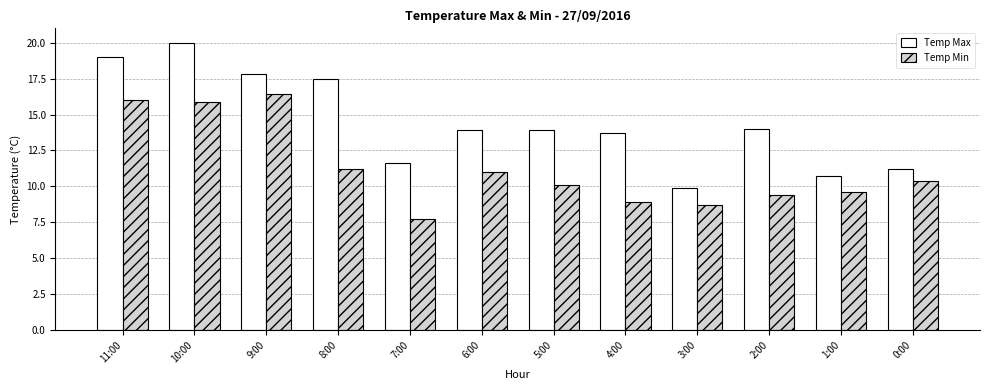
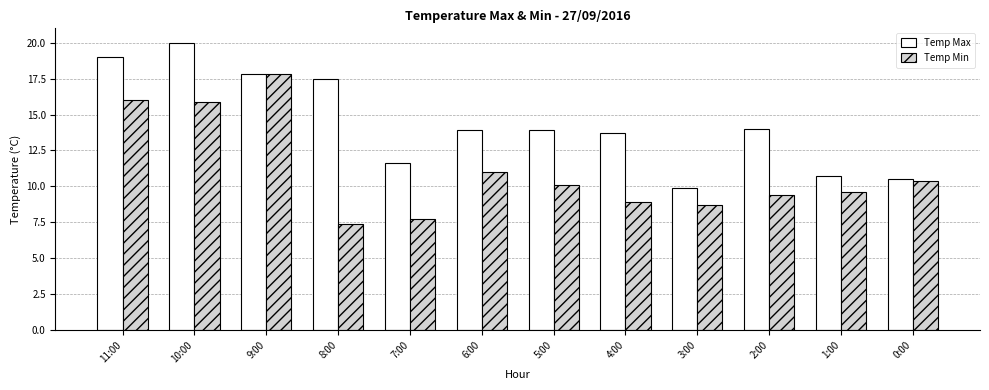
Temp Min, 9:00: 16.4 -> 17.8
Temp Min, 8:00: 11.2 -> 7.4
Temp Max, 0:00: 11.2 -> 10.5
